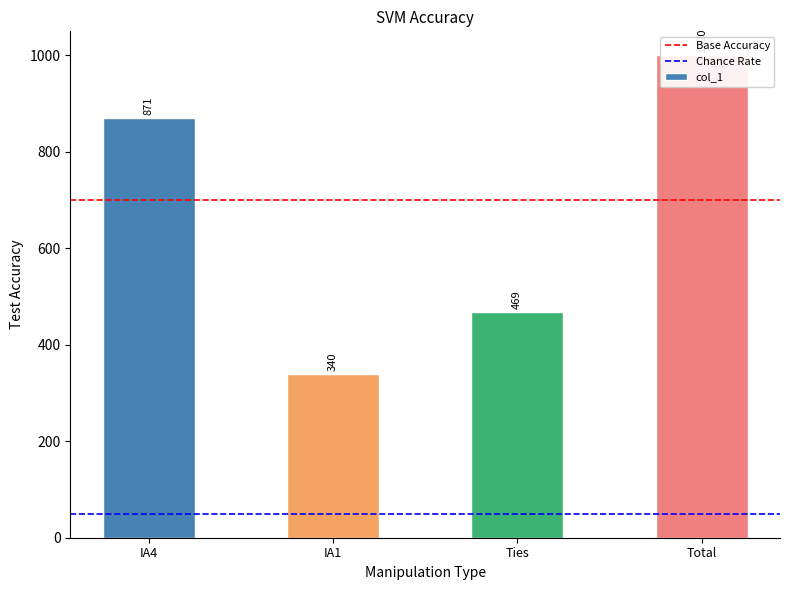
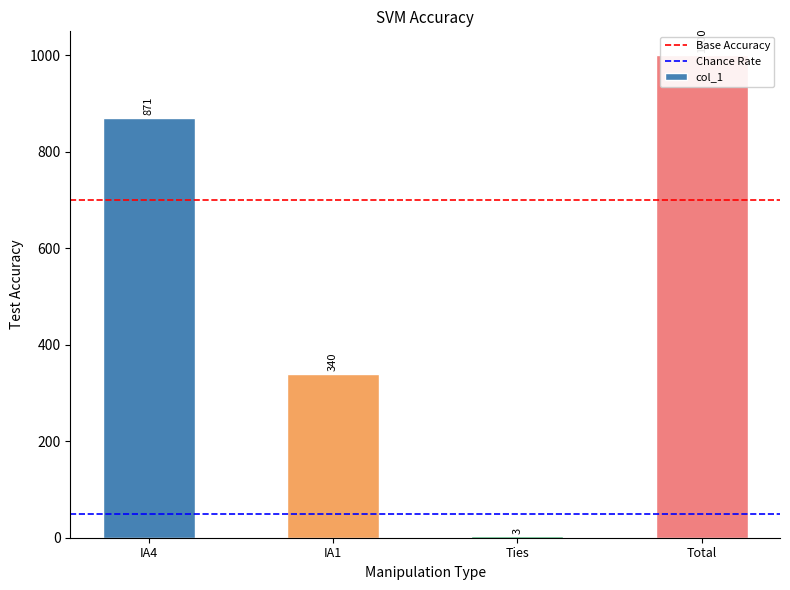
Ties: 469 -> 3
